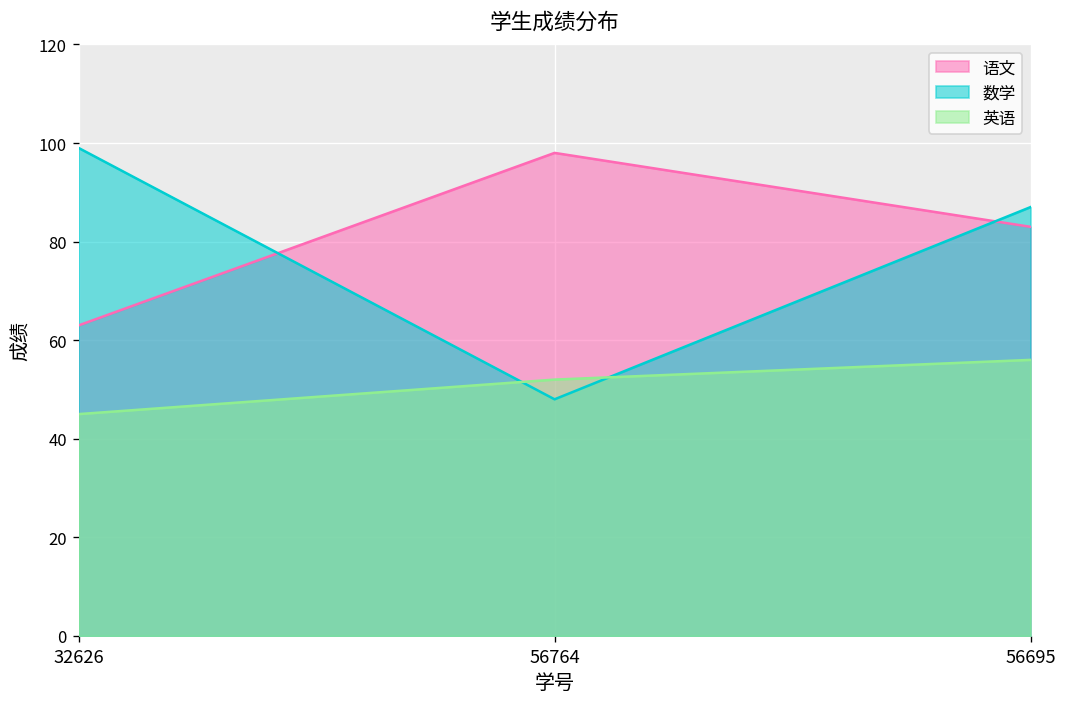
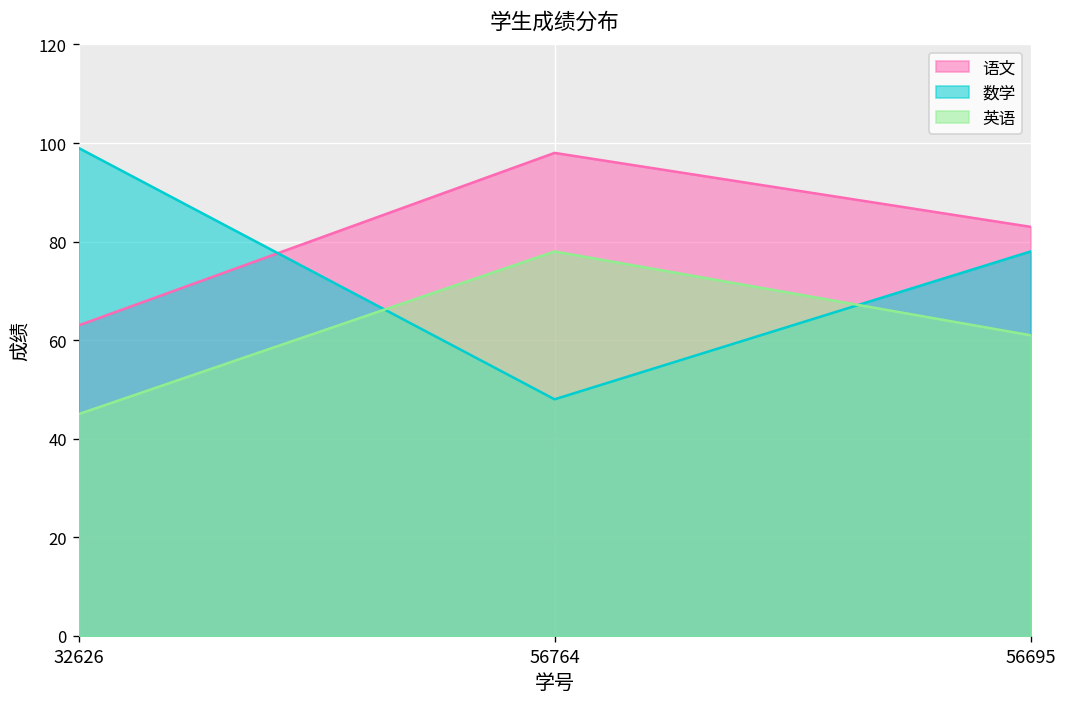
英语, 56764: 52 -> 78
数学, 56695: 87 -> 78
英语, 56695: 56 -> 61
